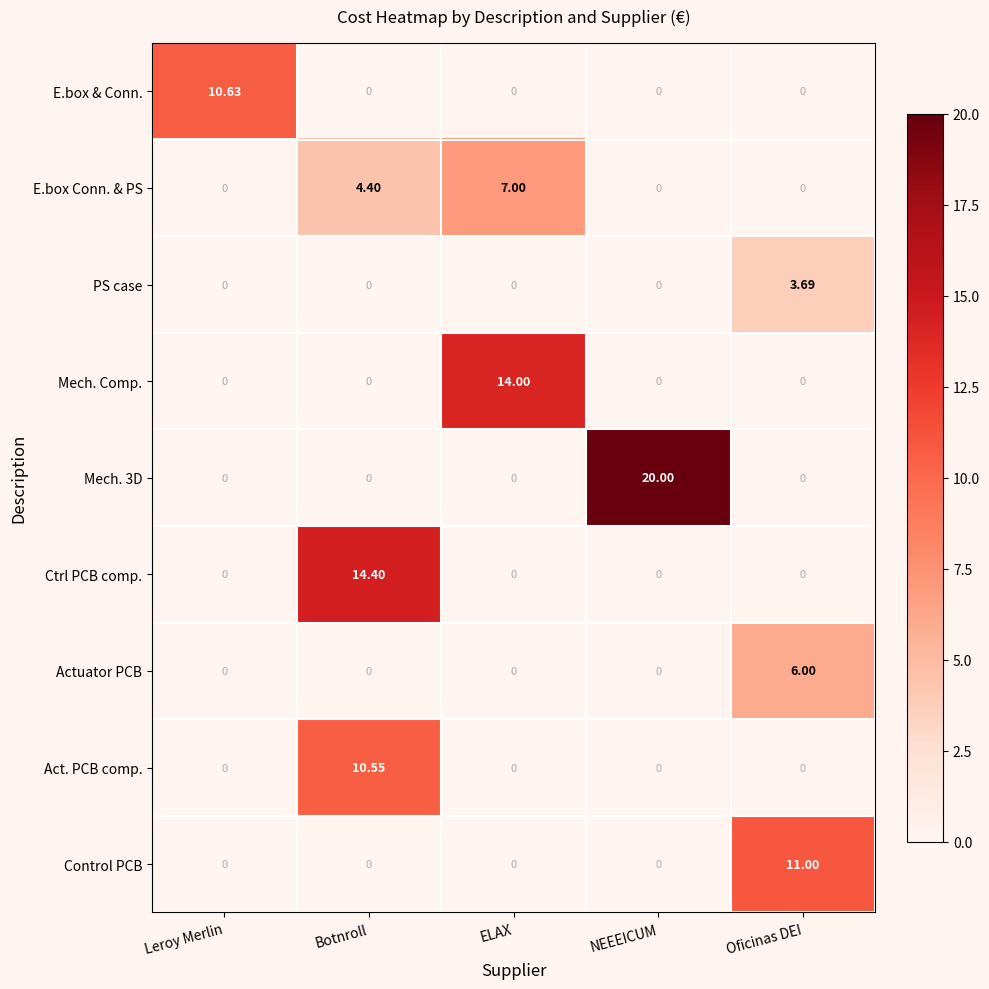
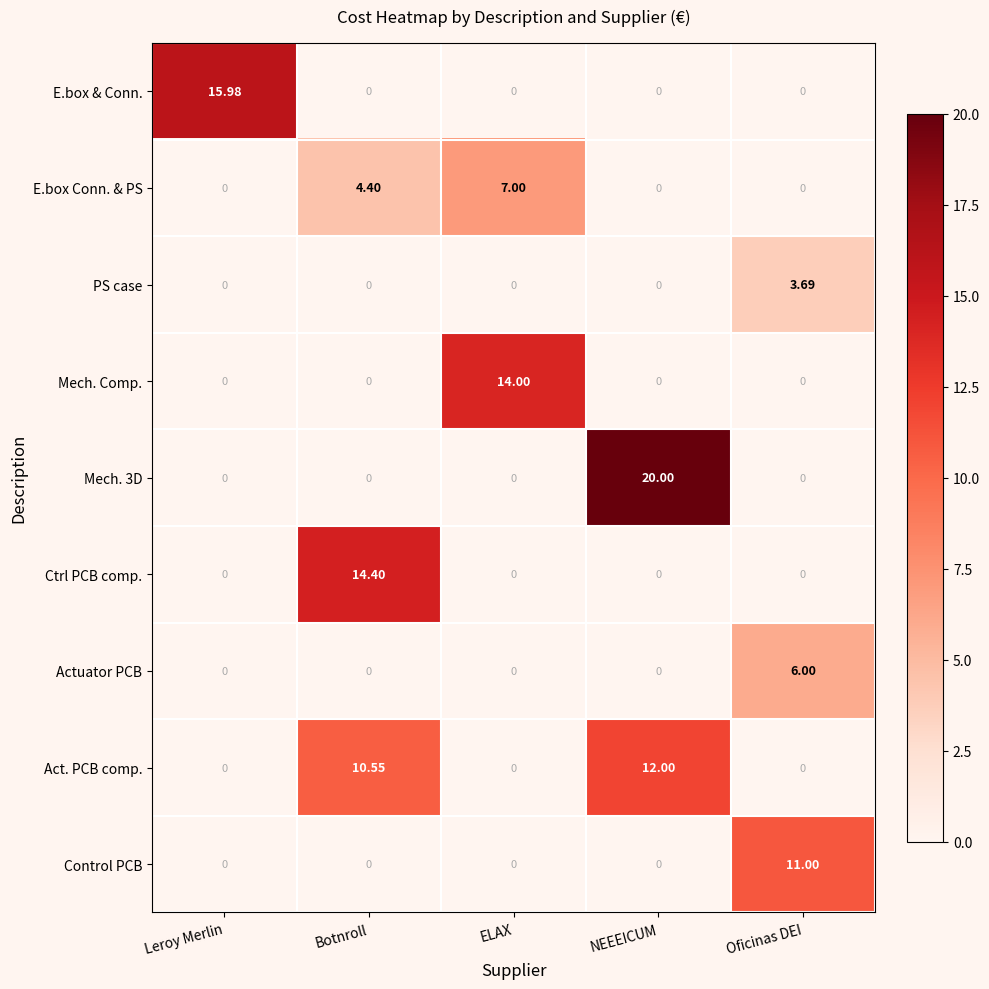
E.box & Conn., Leroy Merlin: 10.63 -> 15.98
Act. PCB comp., NEEEICUM: 0 -> 12.00
